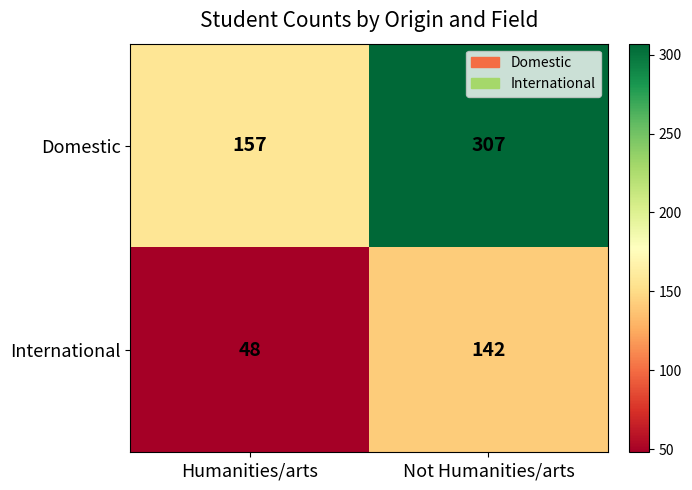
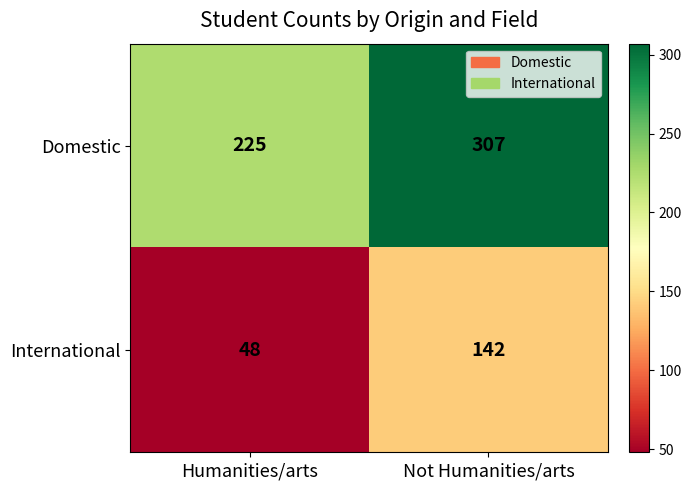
Domestic, Humanities/arts: 157 -> 225
